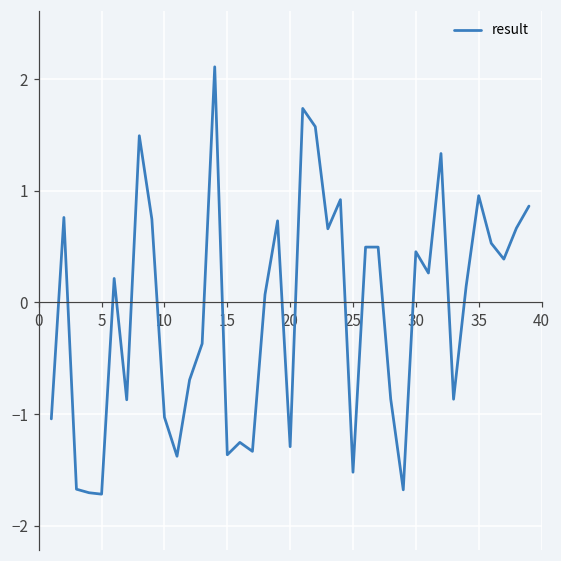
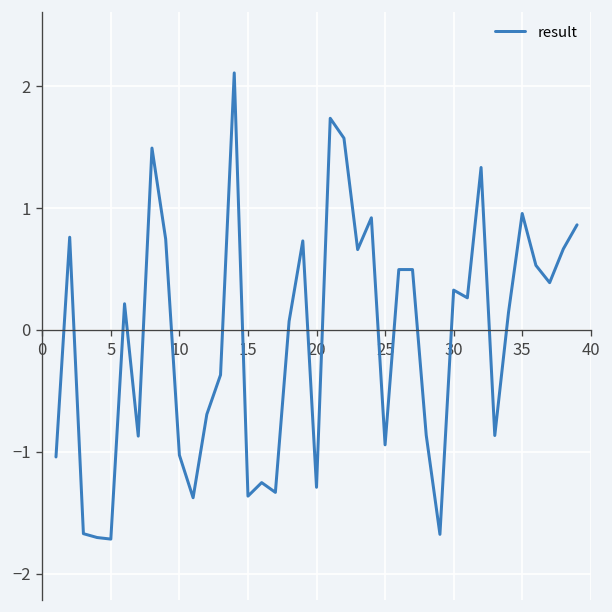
25: -1.52 -> -0.94
30: 0.45 -> 0.33
